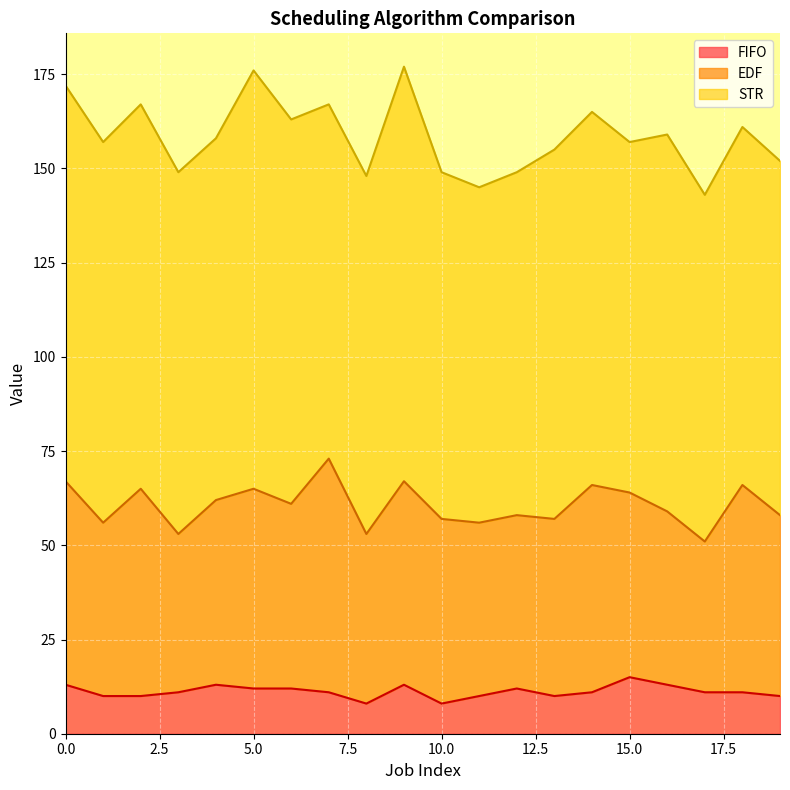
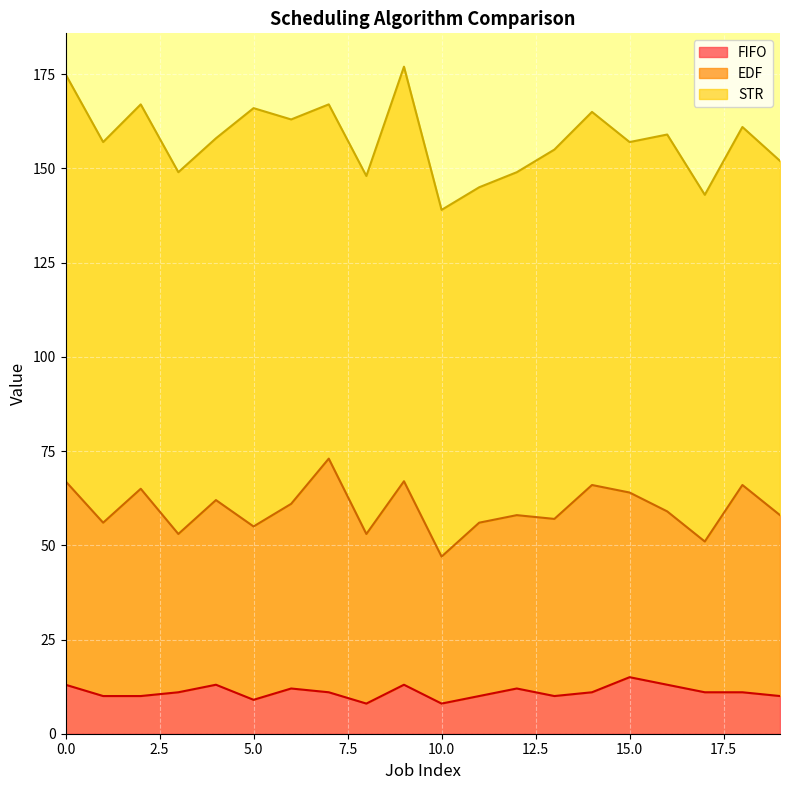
STR, 0.0: 105 -> 108
FIFO, 5.0: 12 -> 9
EDF, 5.0: 53 -> 46
EDF, 10.0: 49 -> 39
